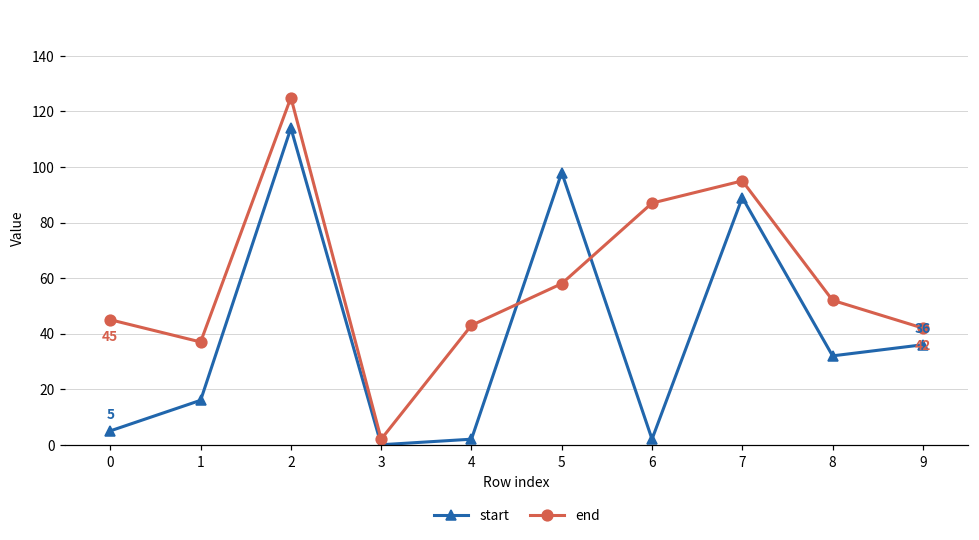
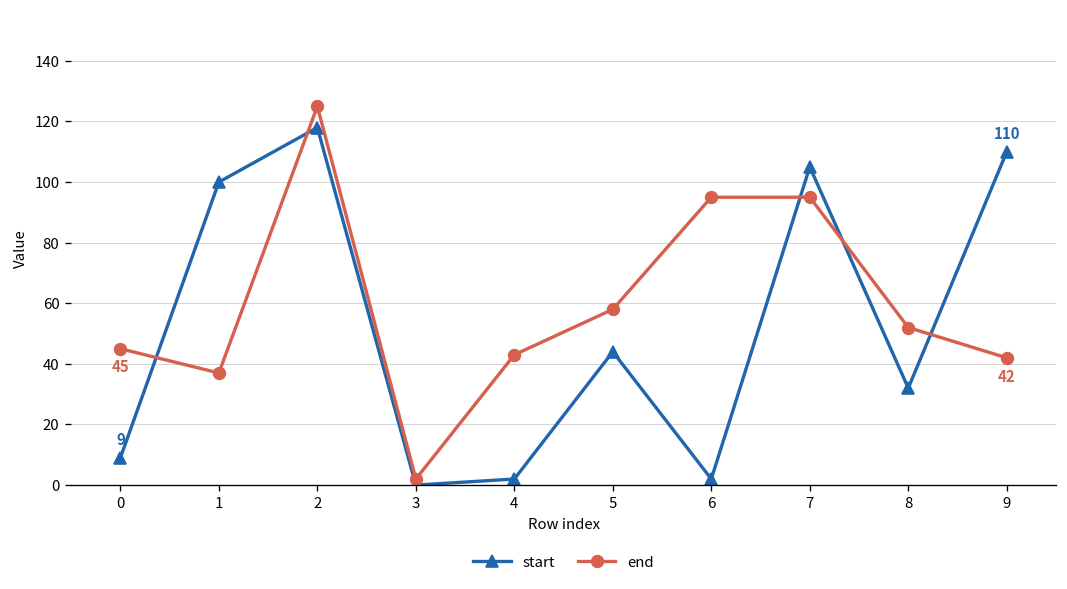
start, 0: 5 -> 9
start, 1: 16 -> 100
start, 2: 114 -> 118
start, 5: 98 -> 44
end, 6: 87 -> 95
start, 7: 89 -> 105
start, 9: 36 -> 110
